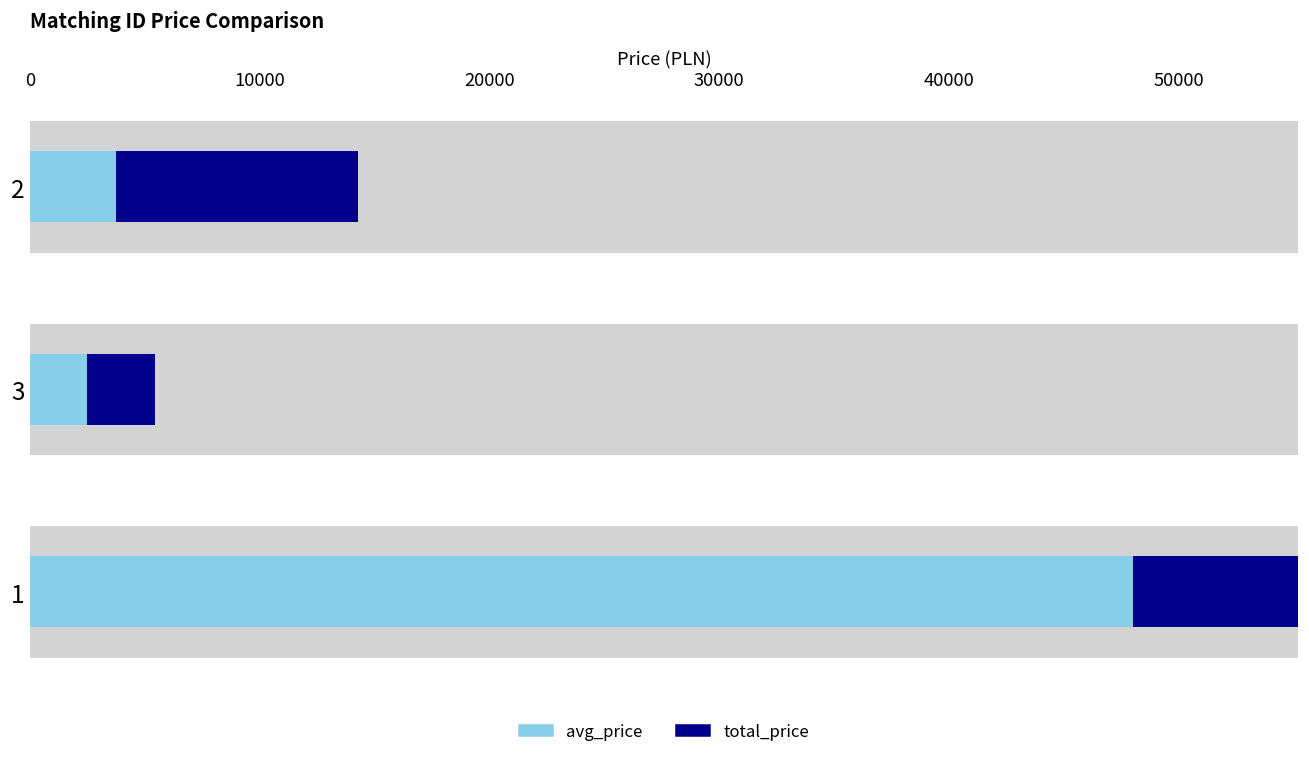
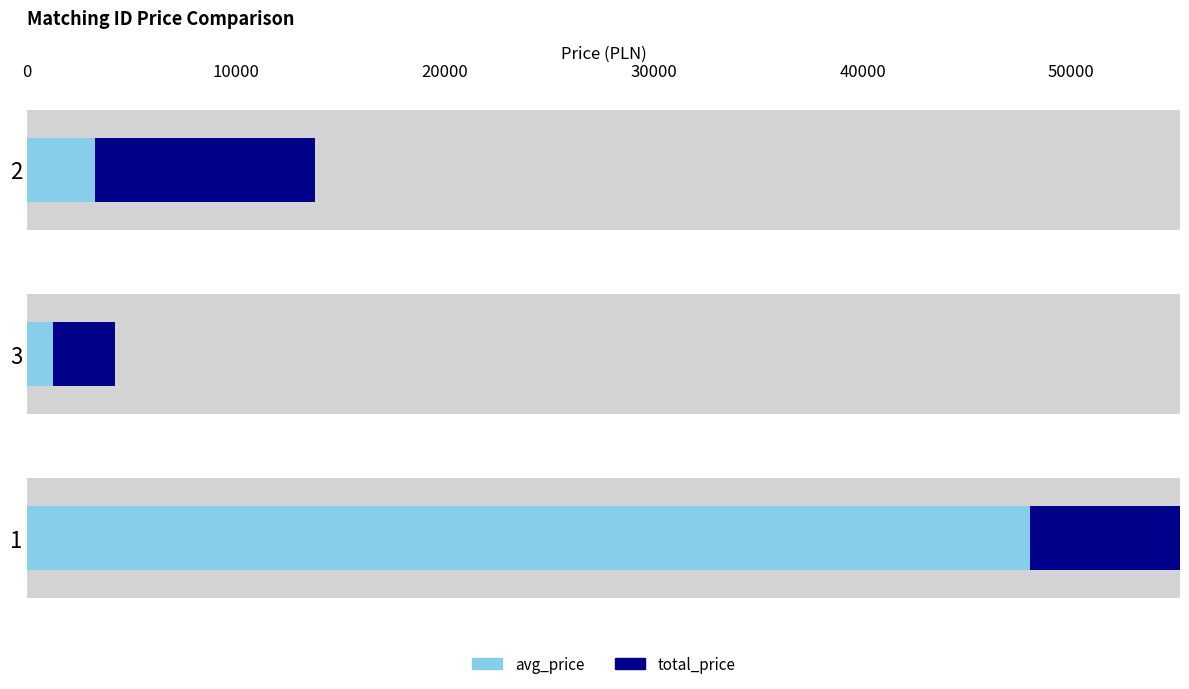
avg_price, 2: 3700 -> 3200
avg_price, 3: 2500 -> 1200
